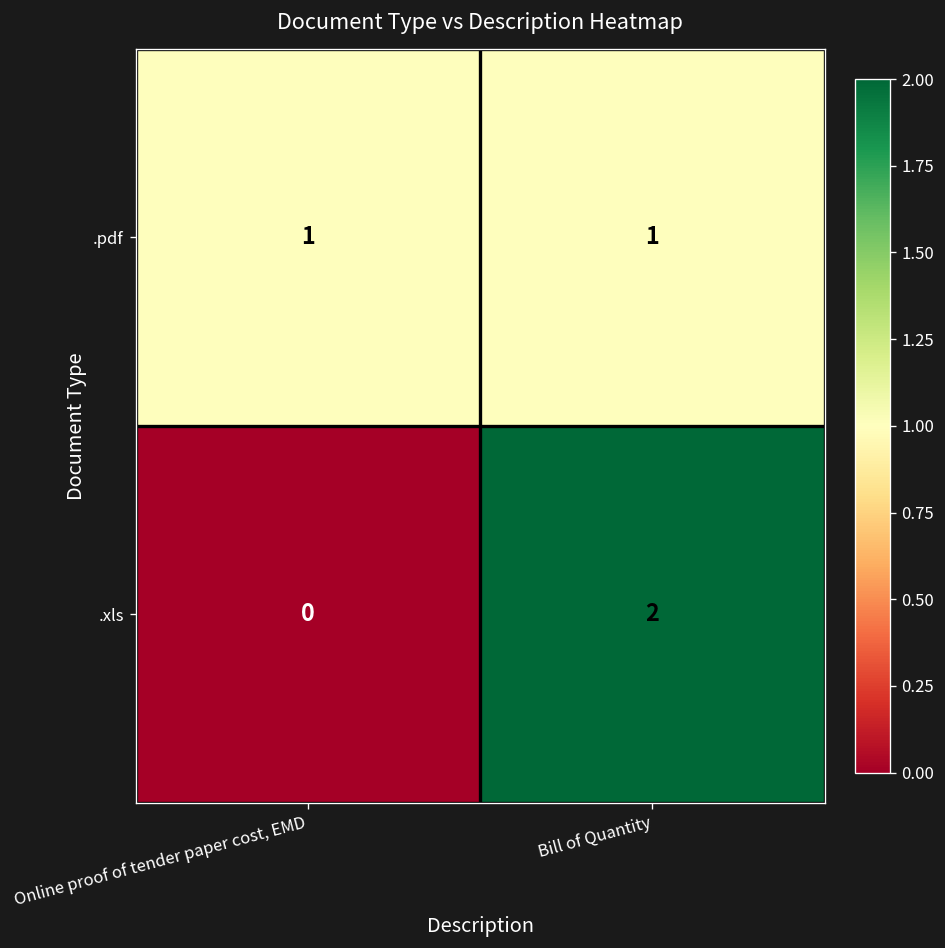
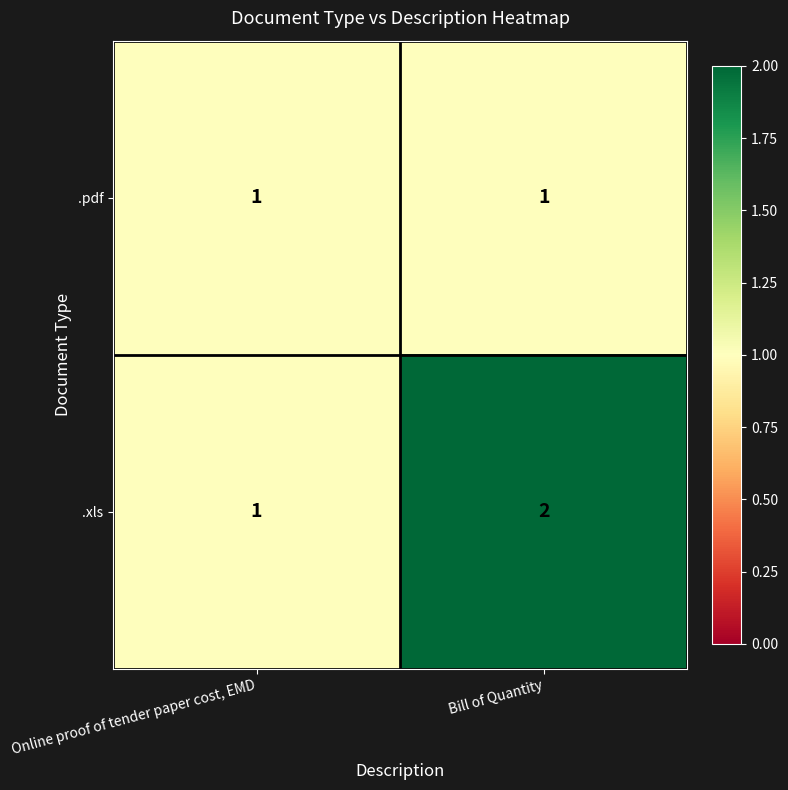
.xls, Online proof of tender paper cost, EMD: 0 -> 1
